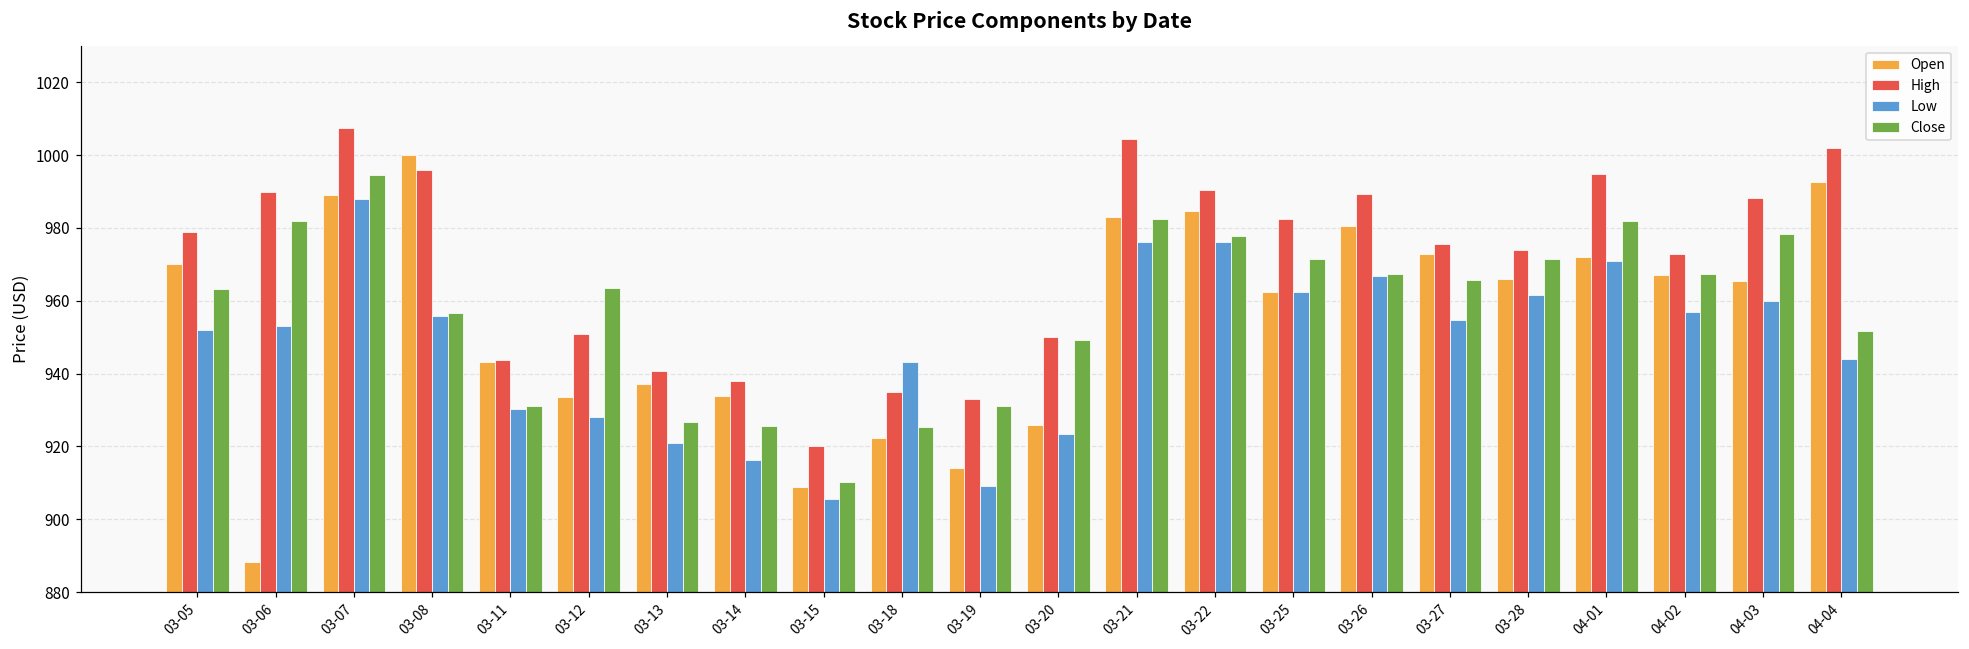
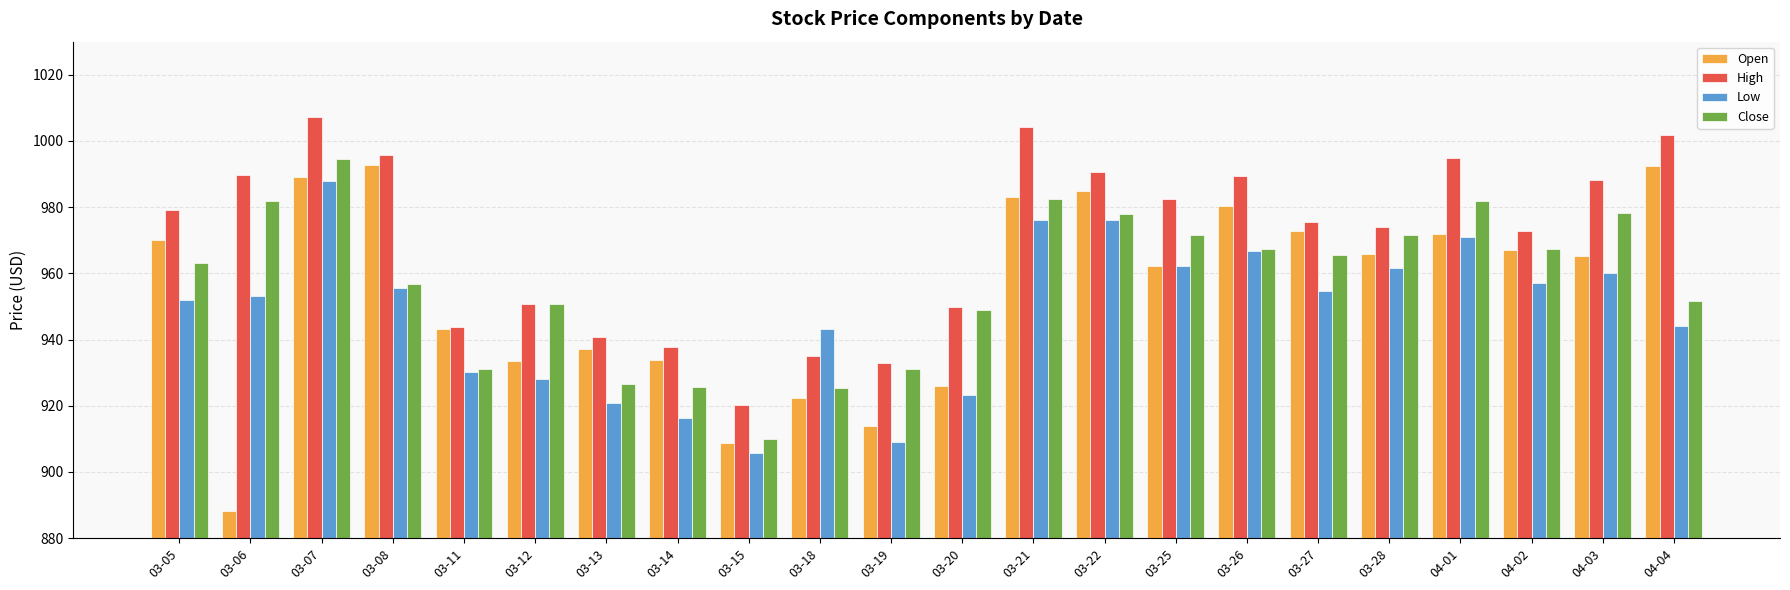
Open, 03-08: 1000 -> 993
Close, 03-12: 964 -> 951
